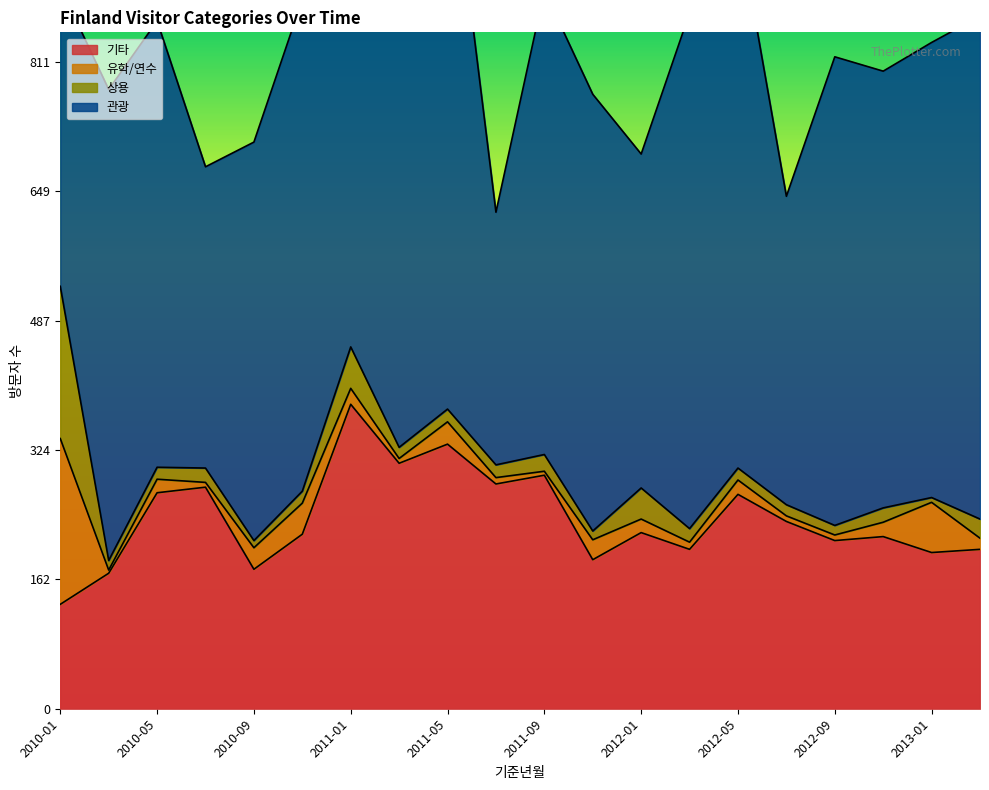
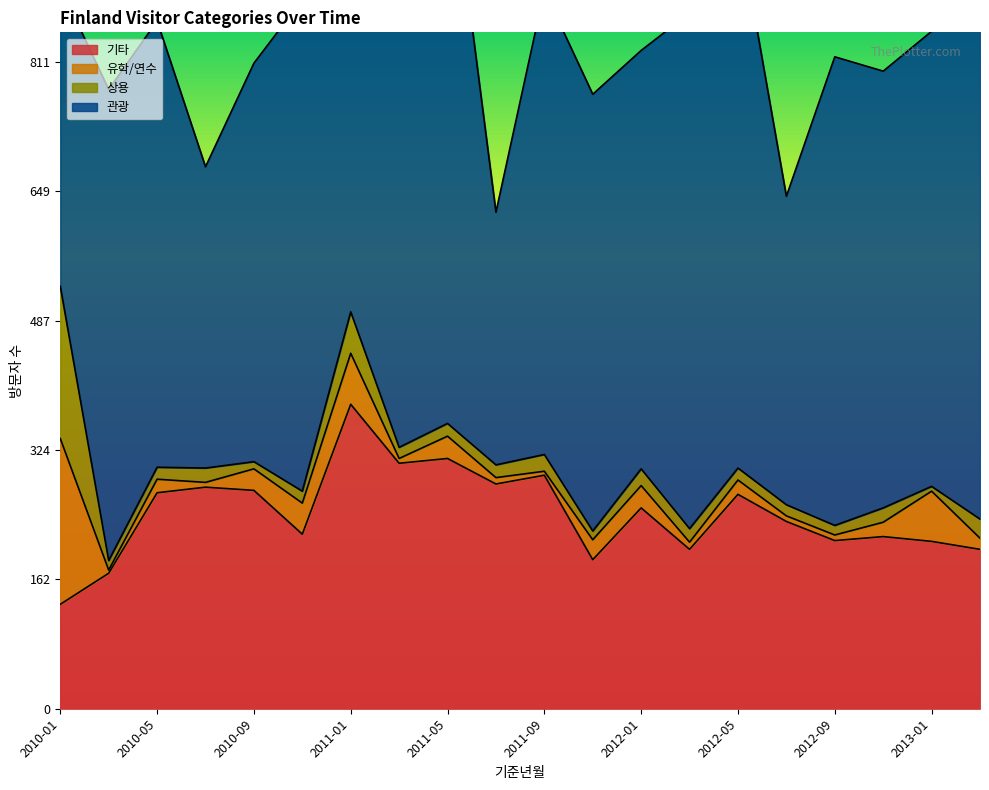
기타, 2010-09: 180 -> 270
유학/연수, 2011-01: 20 -> 60
기타, 2011-05: 330 -> 310
기타, 2012-01: 220 -> 250
유학/연수, 2012-01: 20 -> 30
상용, 2012-01: 40 -> 20
관광, 2012-01: 420 -> 530
기타, 2013-01: 200 -> 210
